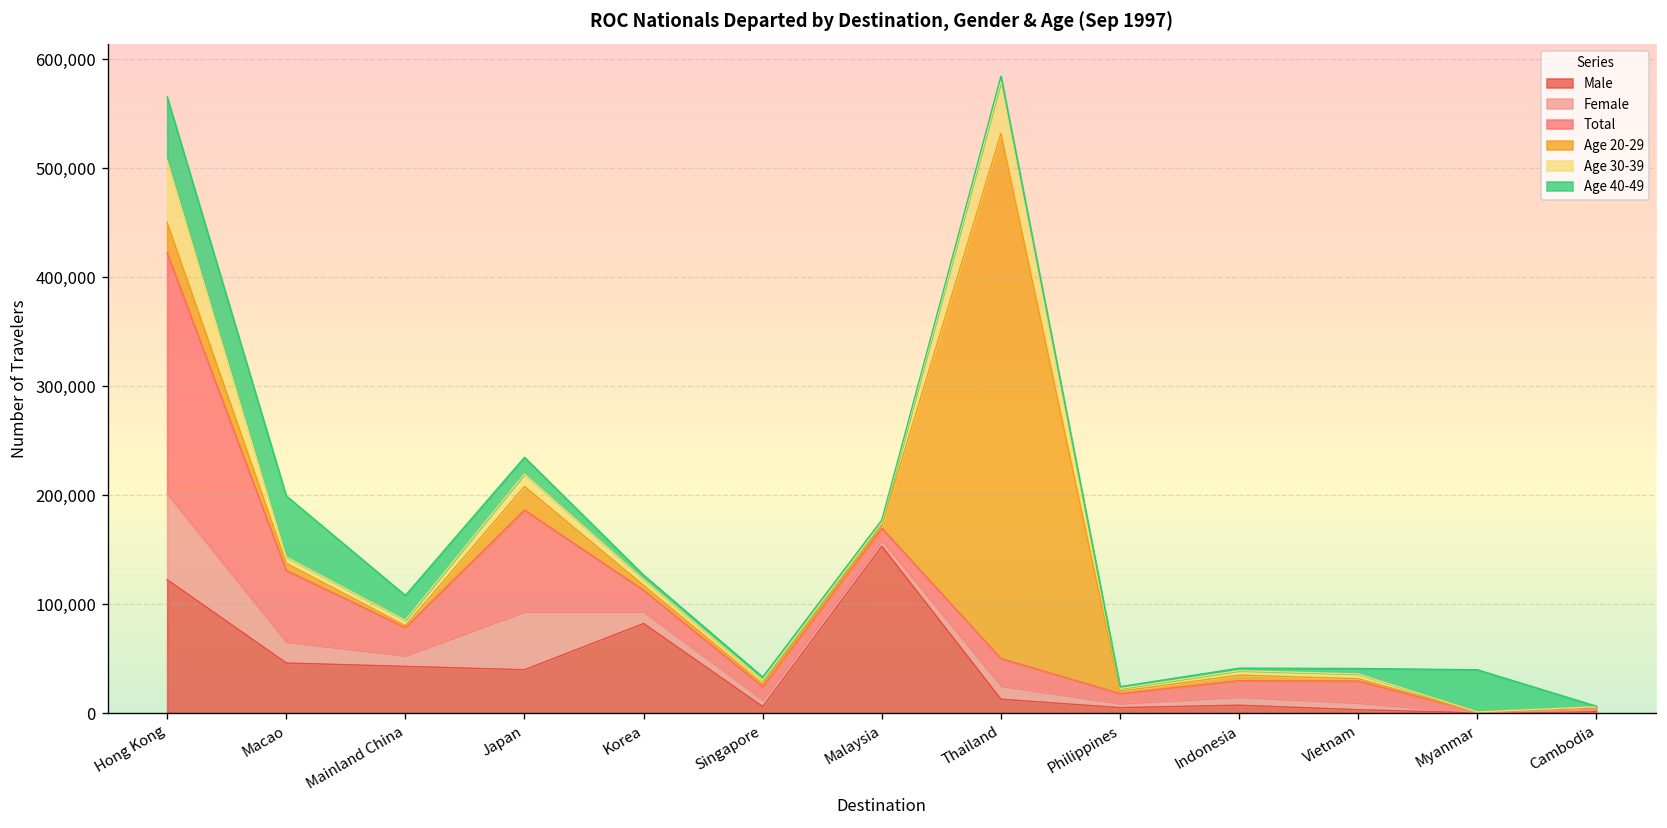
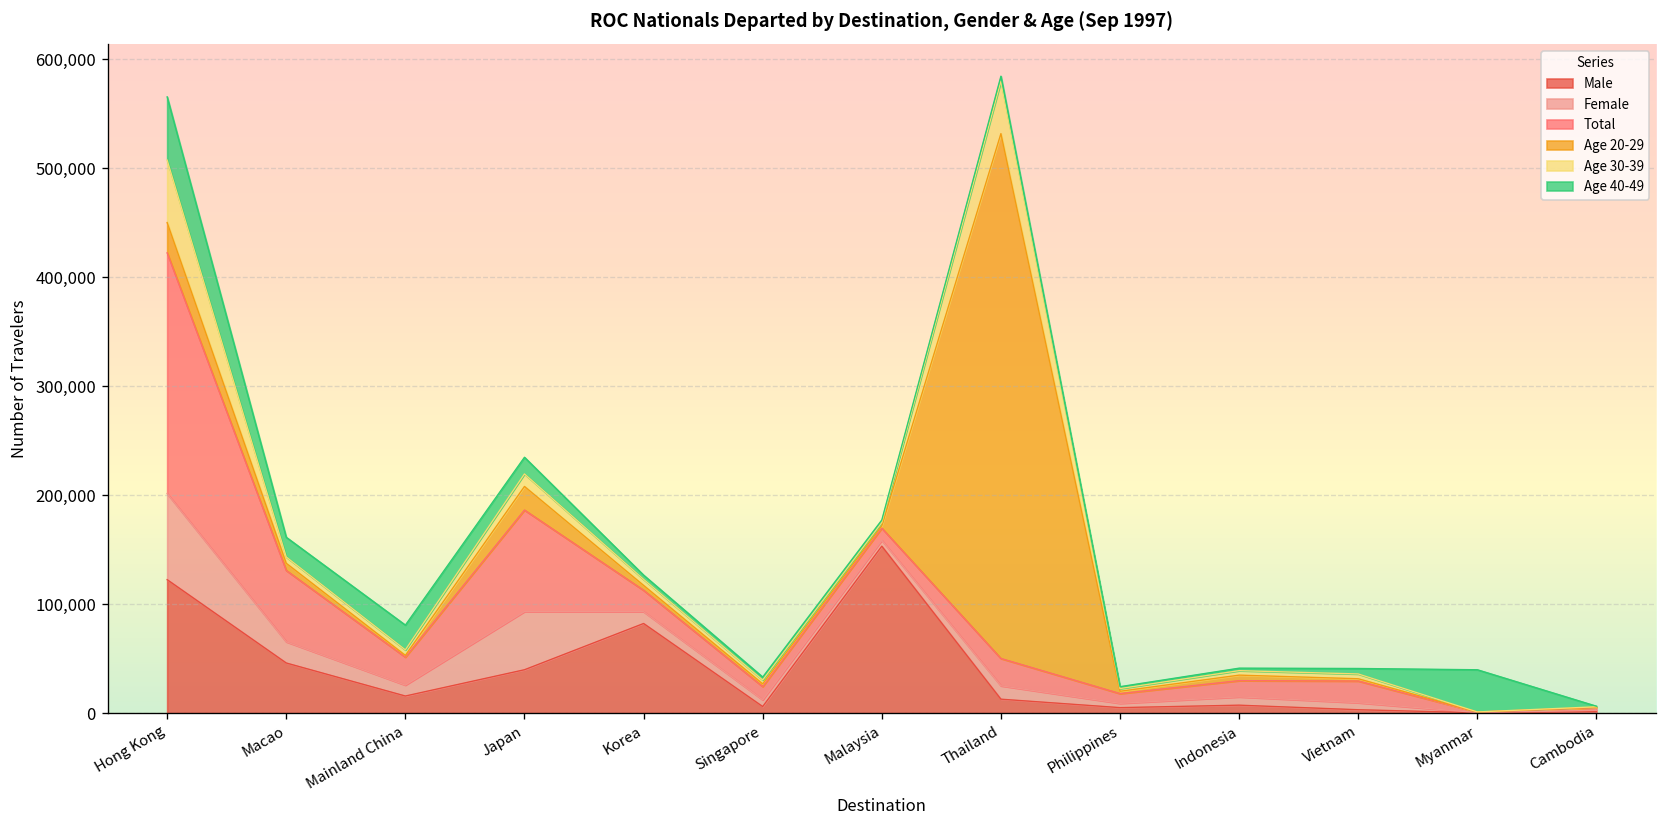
Age 40-49, Macao: 60,000 -> 20,000
Male, Mainland China: 40,000 -> 20,000
